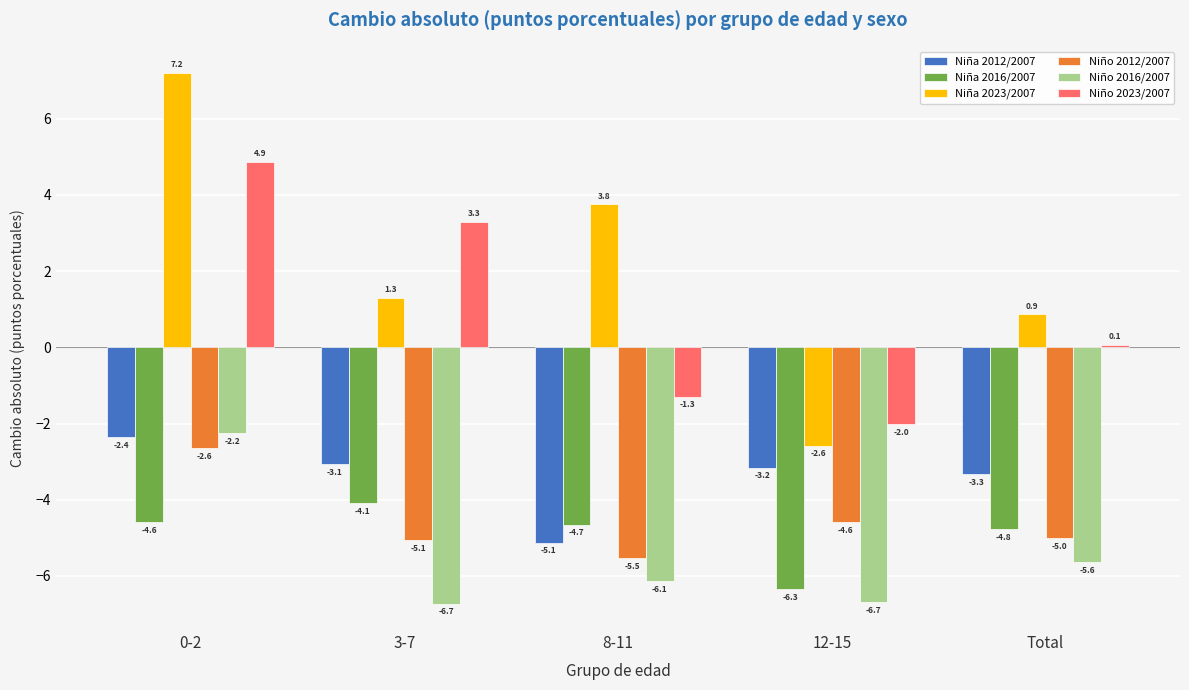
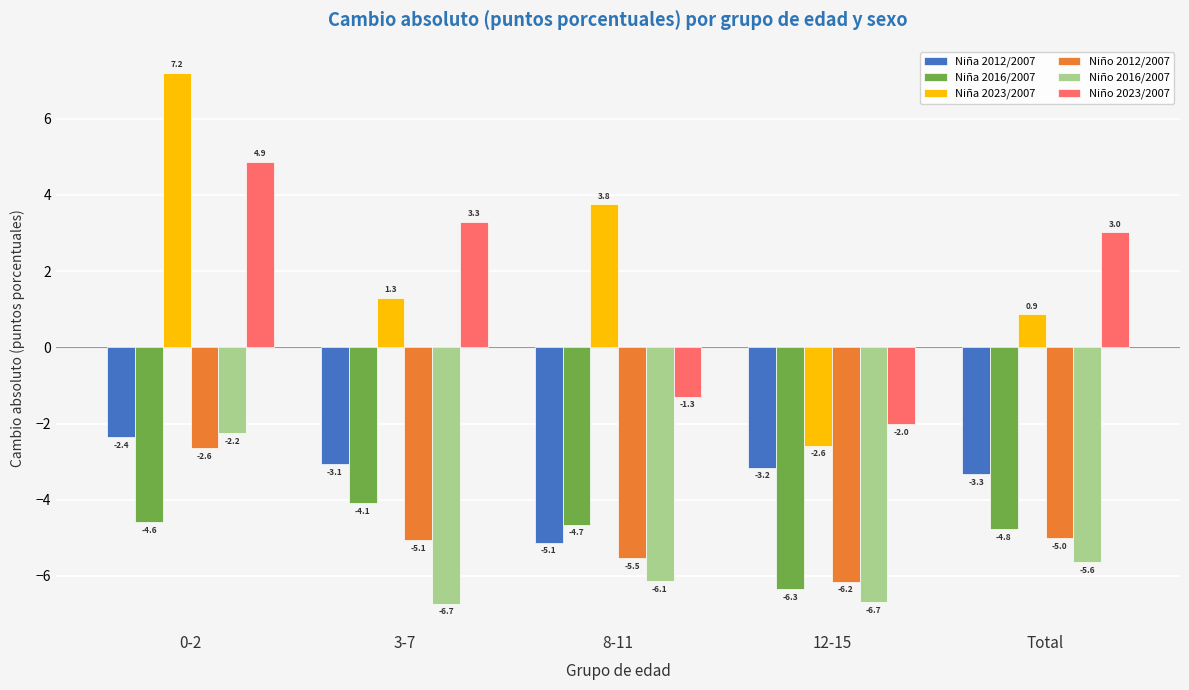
Niño 2012/2007, 12-15: -4.6 -> -6.2
Niño 2023/2007, Total: 0.1 -> 3.0
